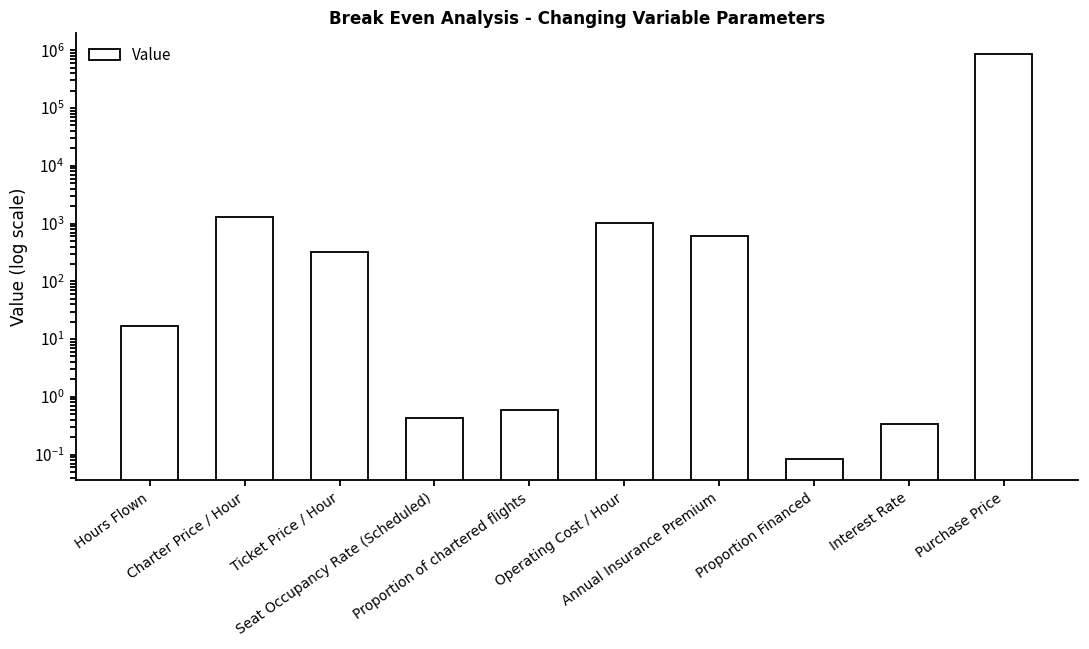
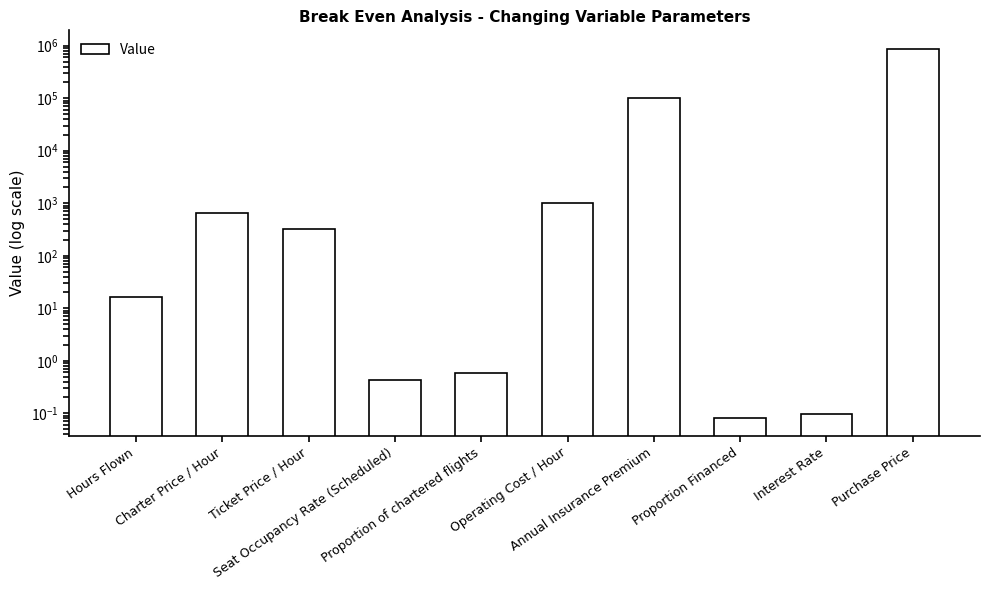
Charter Price / Hour: 1300 -> 600
Annual Insurance Premium: 600 -> 100000
Interest Rate: 0.3 -> 0.10
